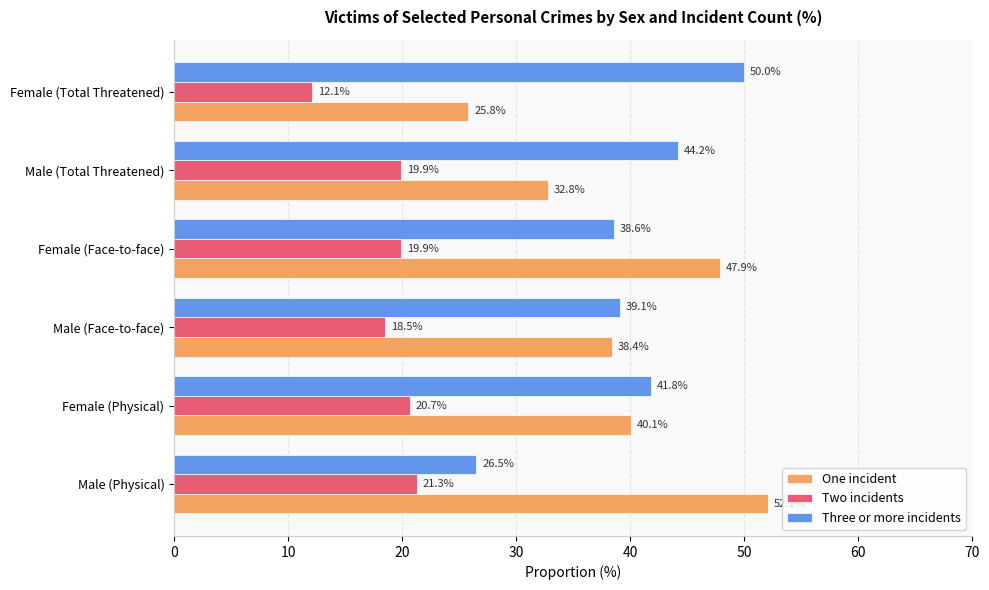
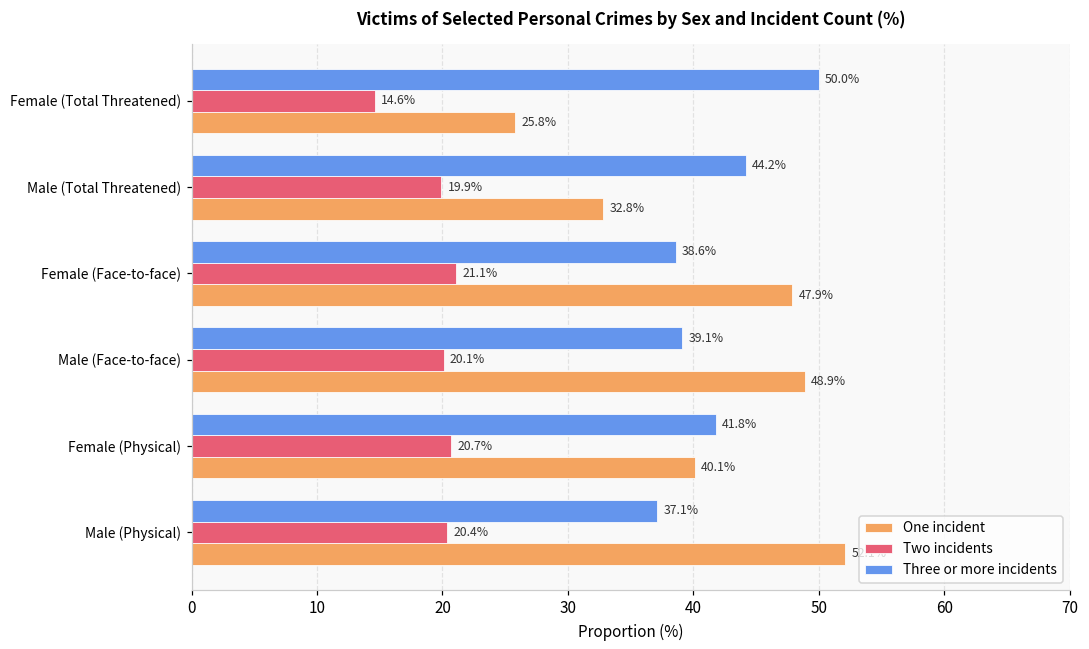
Two incidents, Female (Total Threatened): 12.1% -> 14.6%
Two incidents, Female (Face-to-face): 19.9% -> 21.1%
Two incidents, Male (Face-to-face): 18.5% -> 20.1%
One incident, Male (Face-to-face): 38.4% -> 48.9%
Three or more incidents, Male (Physical): 26.5% -> 37.1%
Two incidents, Male (Physical): 21.3% -> 20.4%
